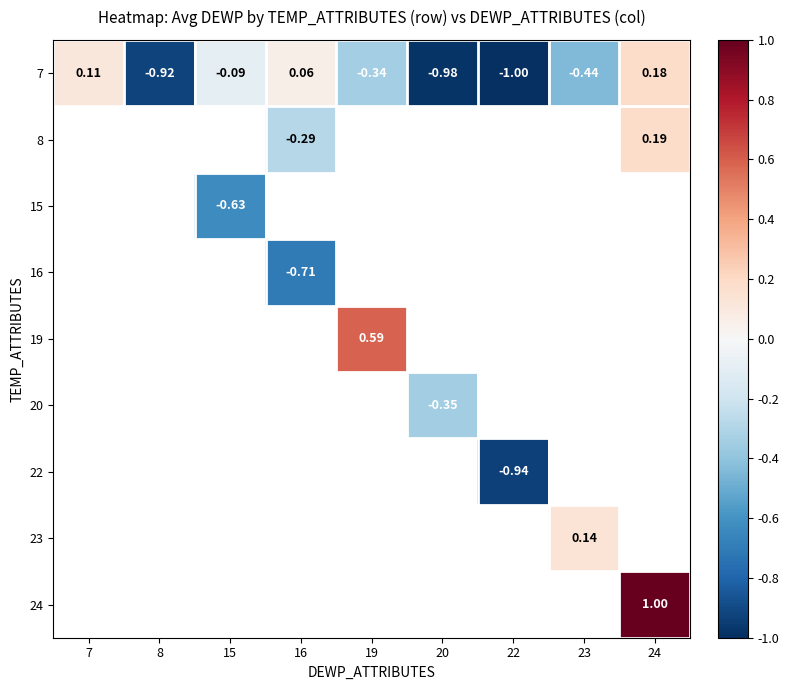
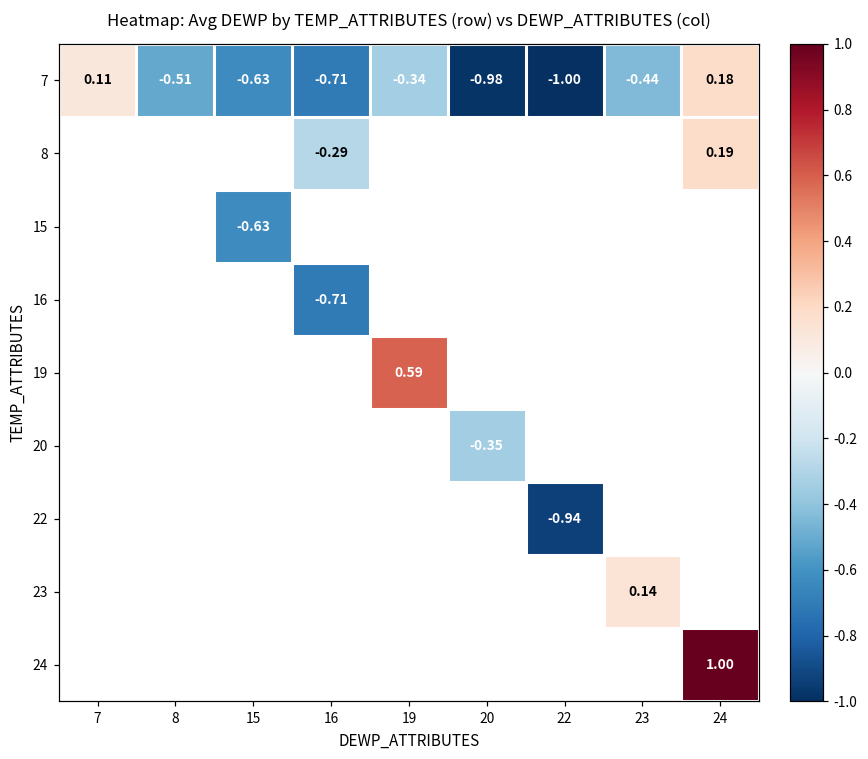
7, 8: -0.92 -> -0.51
7, 15: -0.09 -> -0.63
7, 16: 0.06 -> -0.71
